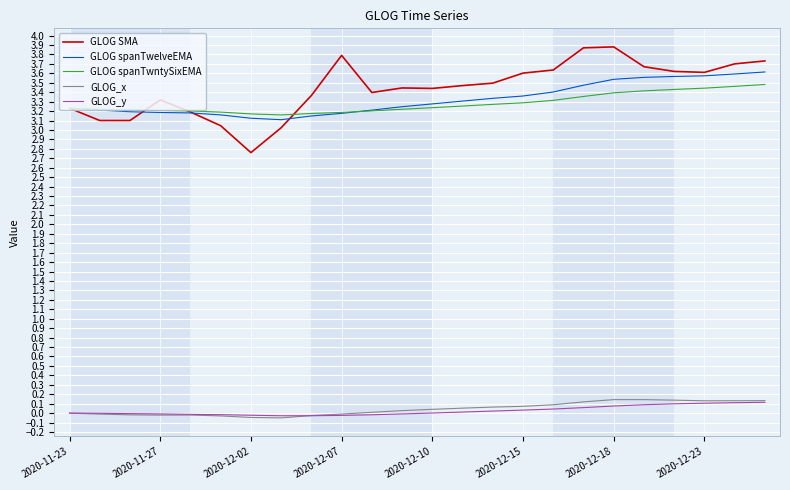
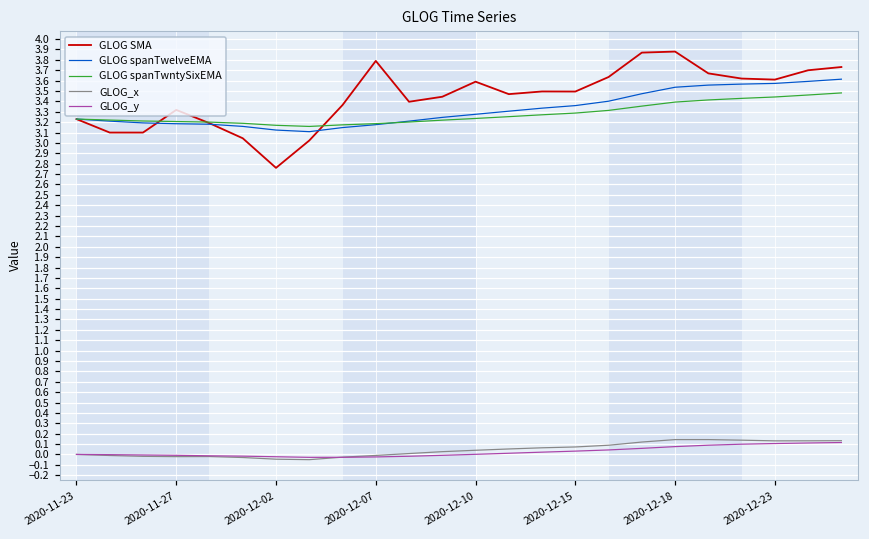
GLOG SMA, 2020-12-10: 3.4 -> 3.6
GLOG SMA, 2020-12-15: 3.6 -> 3.5
